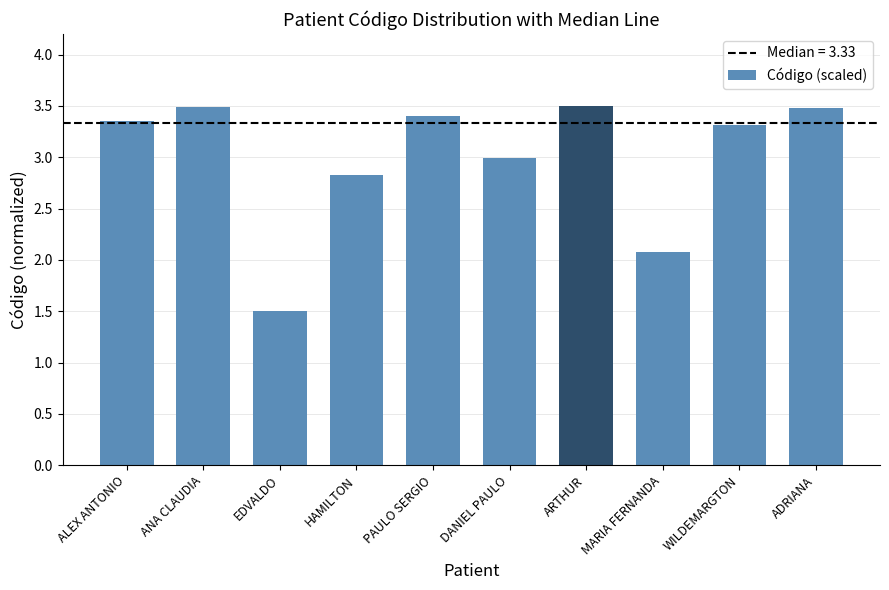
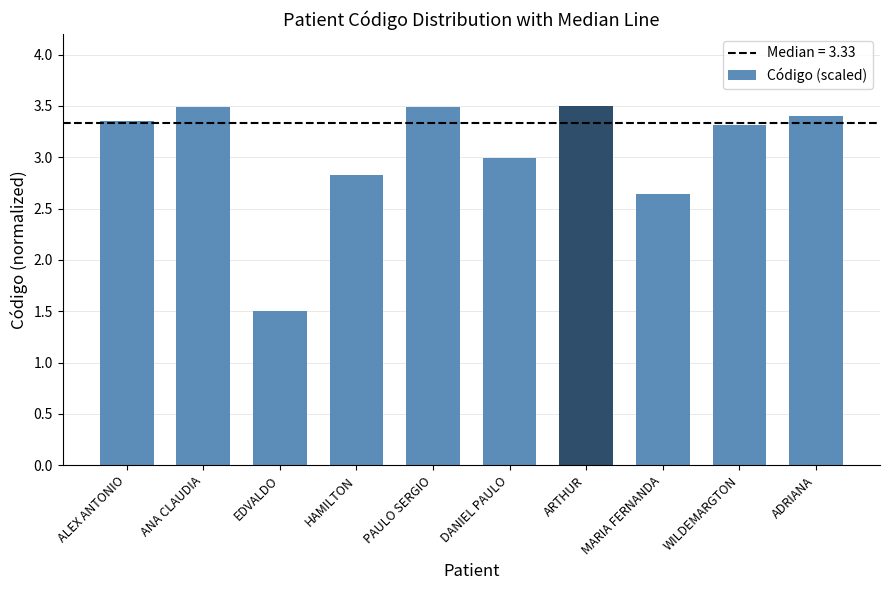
PAULO SERGIO: 3.40 -> 3.49
MARIA FERNANDA: 2.08 -> 2.64
ADRIANA: 3.48 -> 3.40
